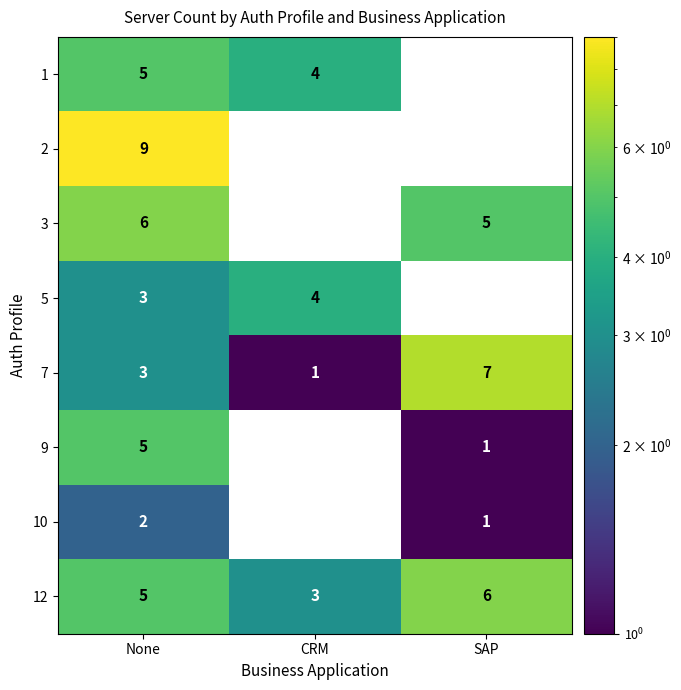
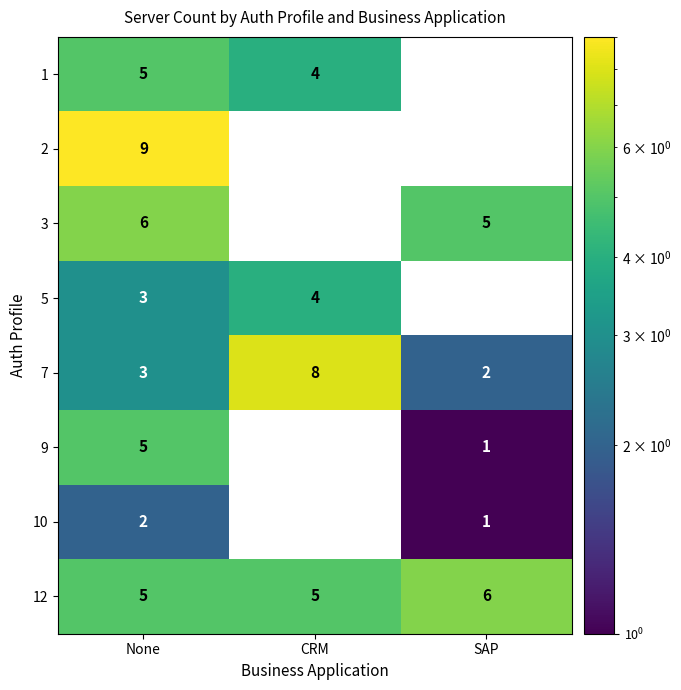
7, CRM: 1 -> 8
7, SAP: 7 -> 2
12, CRM: 3 -> 5
